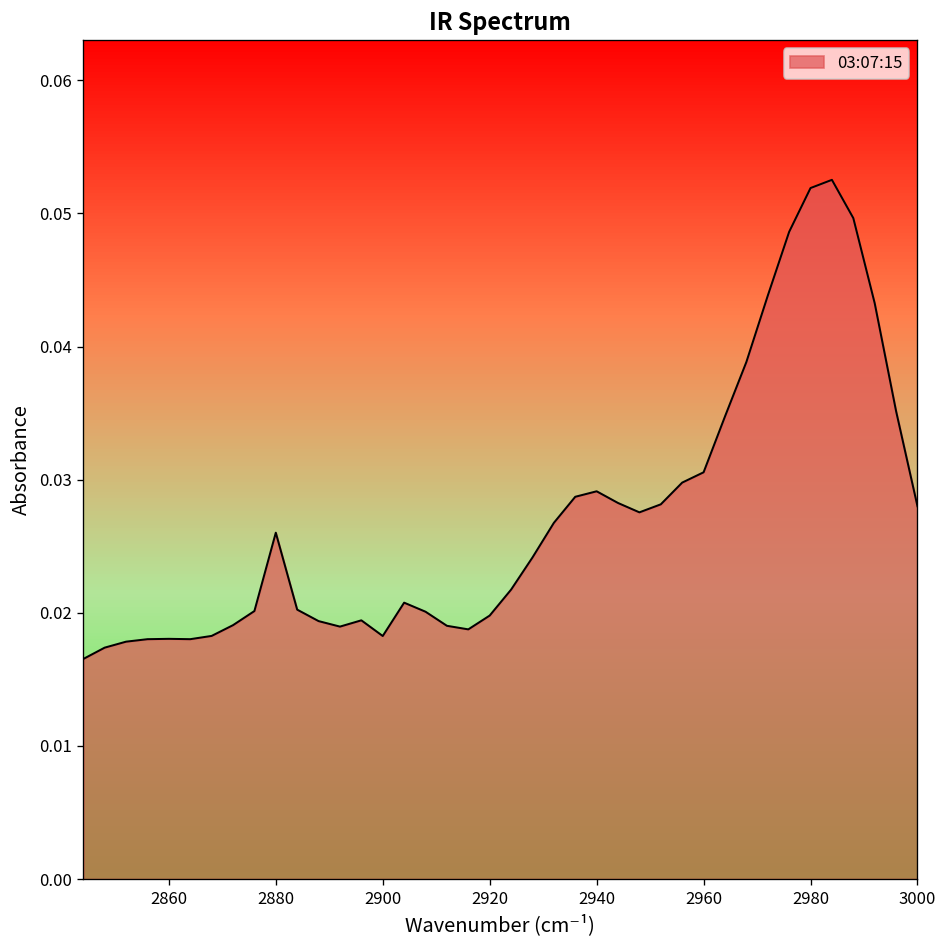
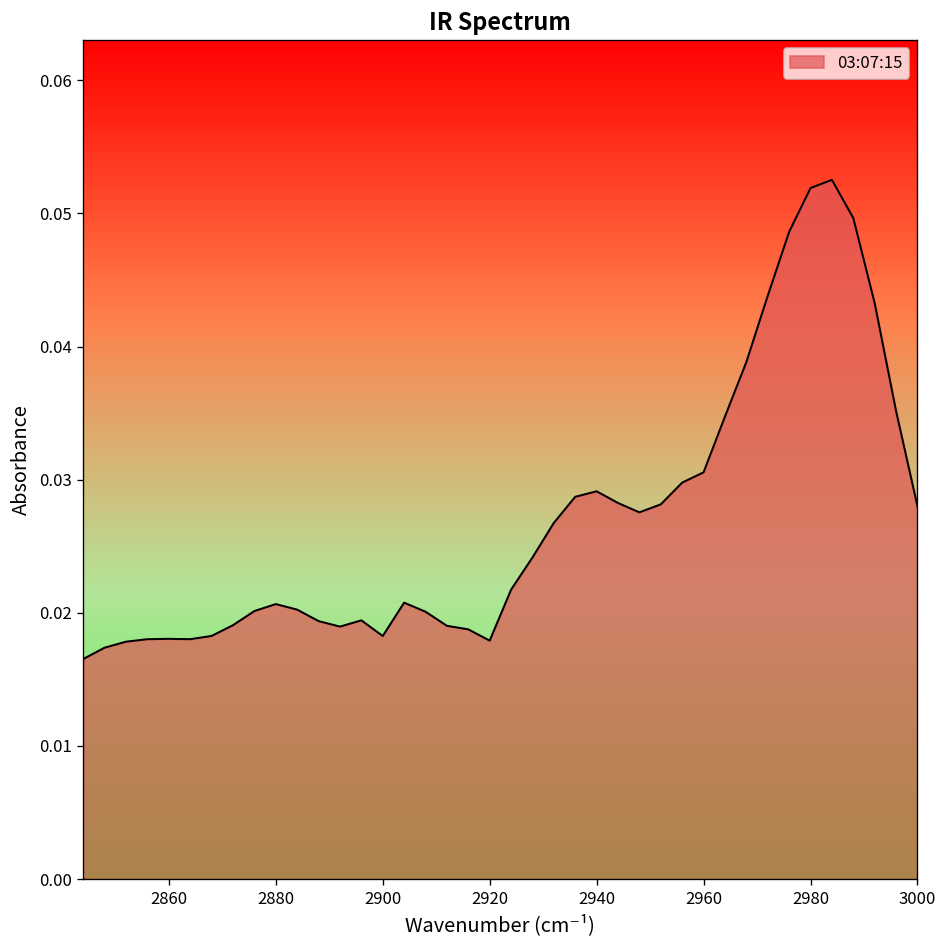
2880: 0.0260 -> 0.0207
2920: 0.0198 -> 0.0179
